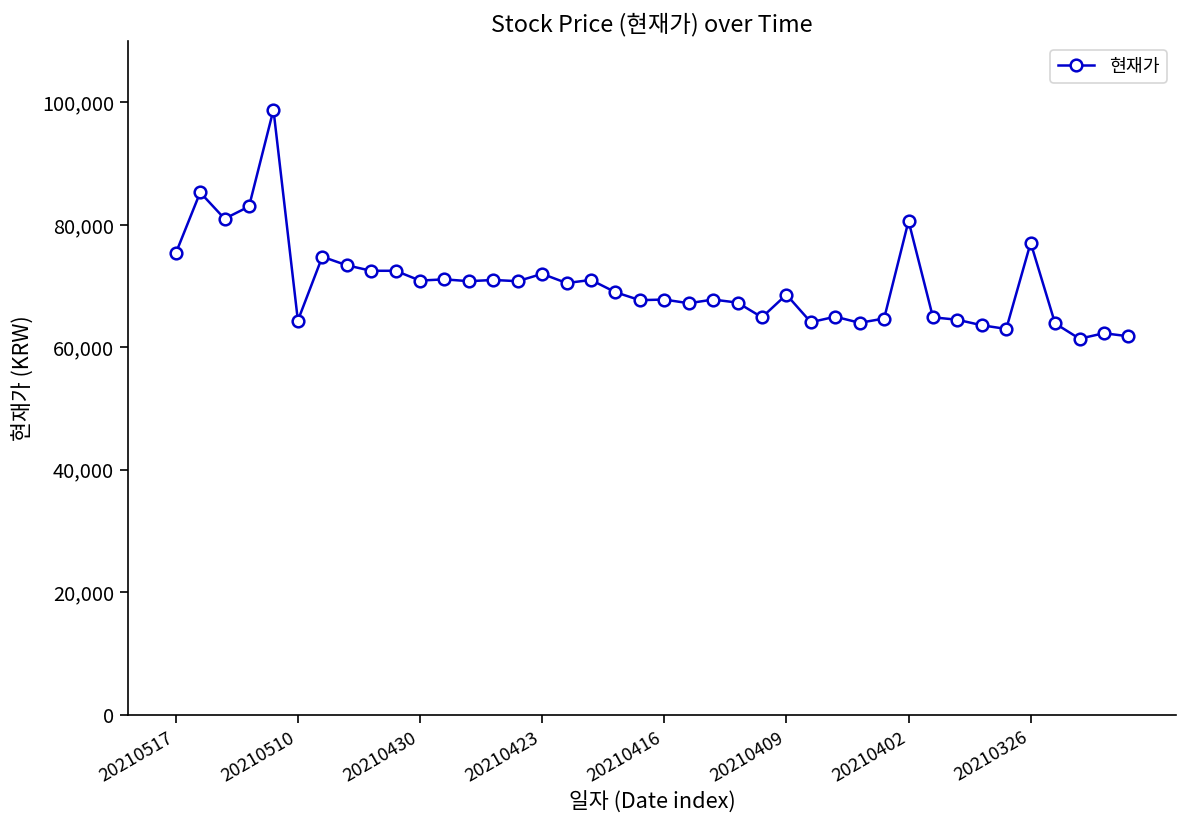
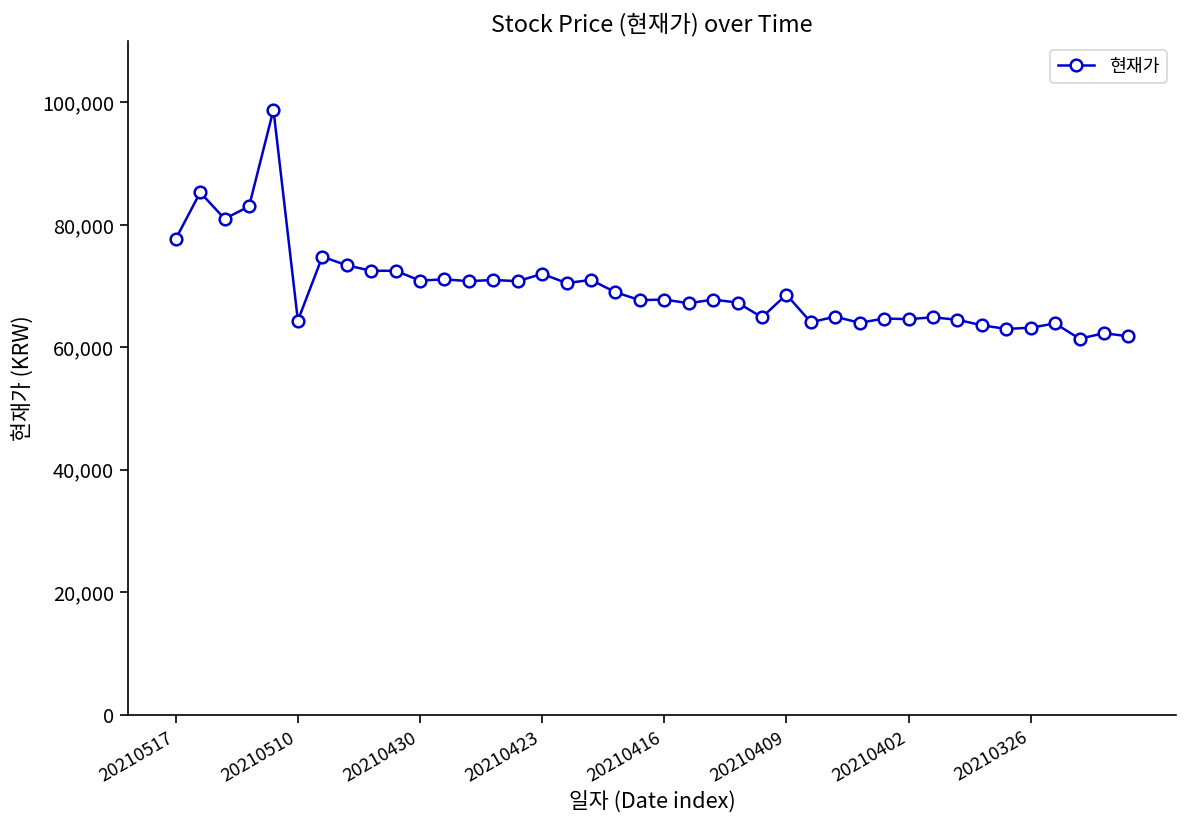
20210517: 75,000 -> 78,000
20210402: 81,000 -> 65,000
20210326: 77,000 -> 63,000
